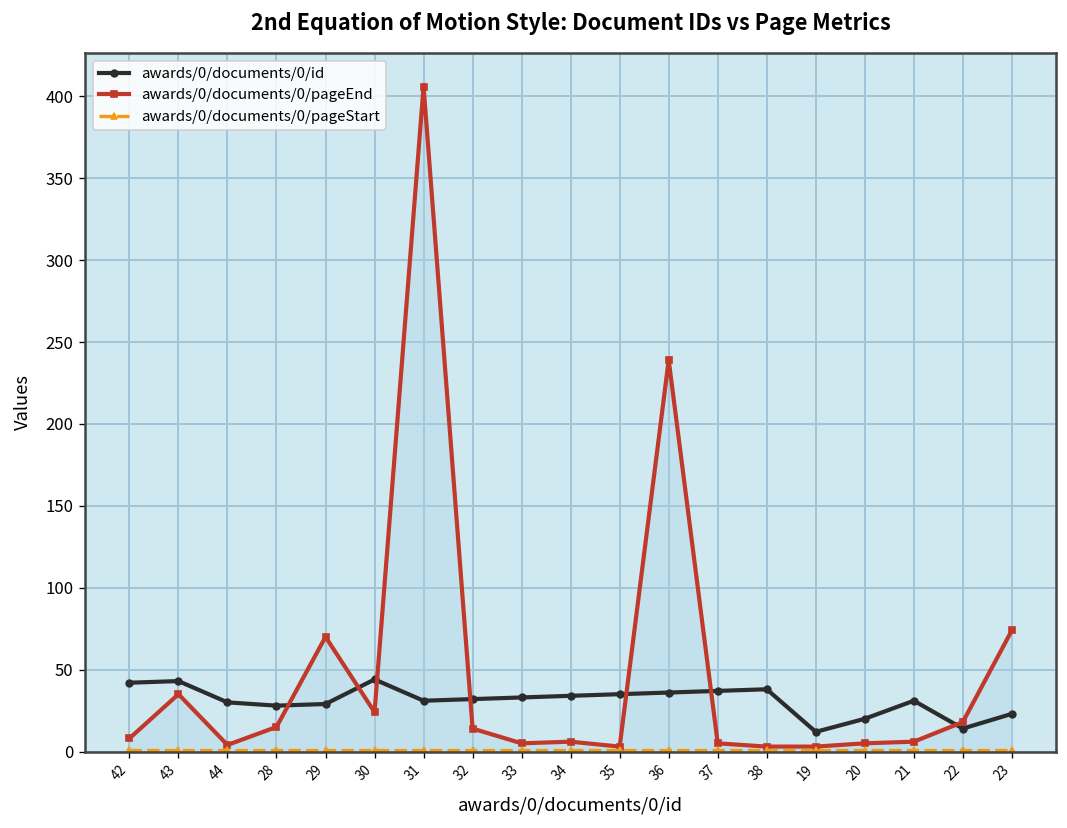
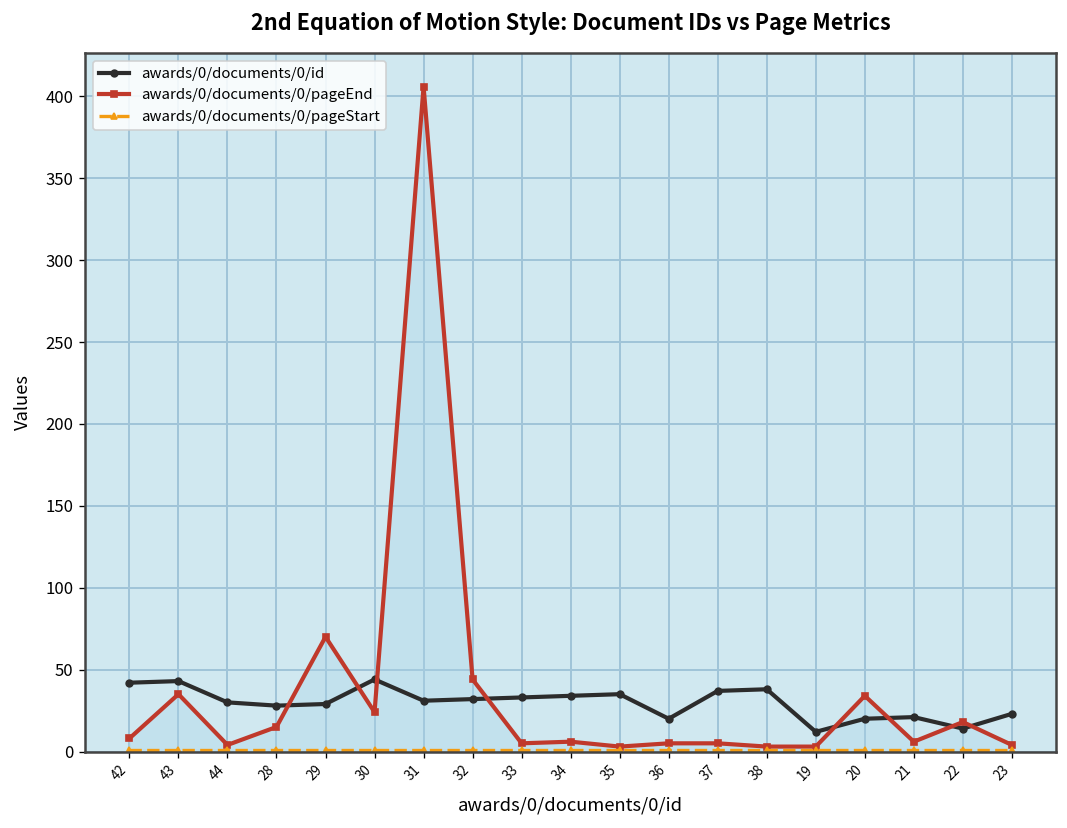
awards/0/documents/0/pageEnd, 32: 14 -> 44
awards/0/documents/0/id, 36: 36 -> 20
awards/0/documents/0/pageEnd, 36: 239 -> 5
awards/0/documents/0/pageEnd, 20: 5 -> 34
awards/0/documents/0/id, 21: 31 -> 21
awards/0/documents/0/pageEnd, 23: 74 -> 4
